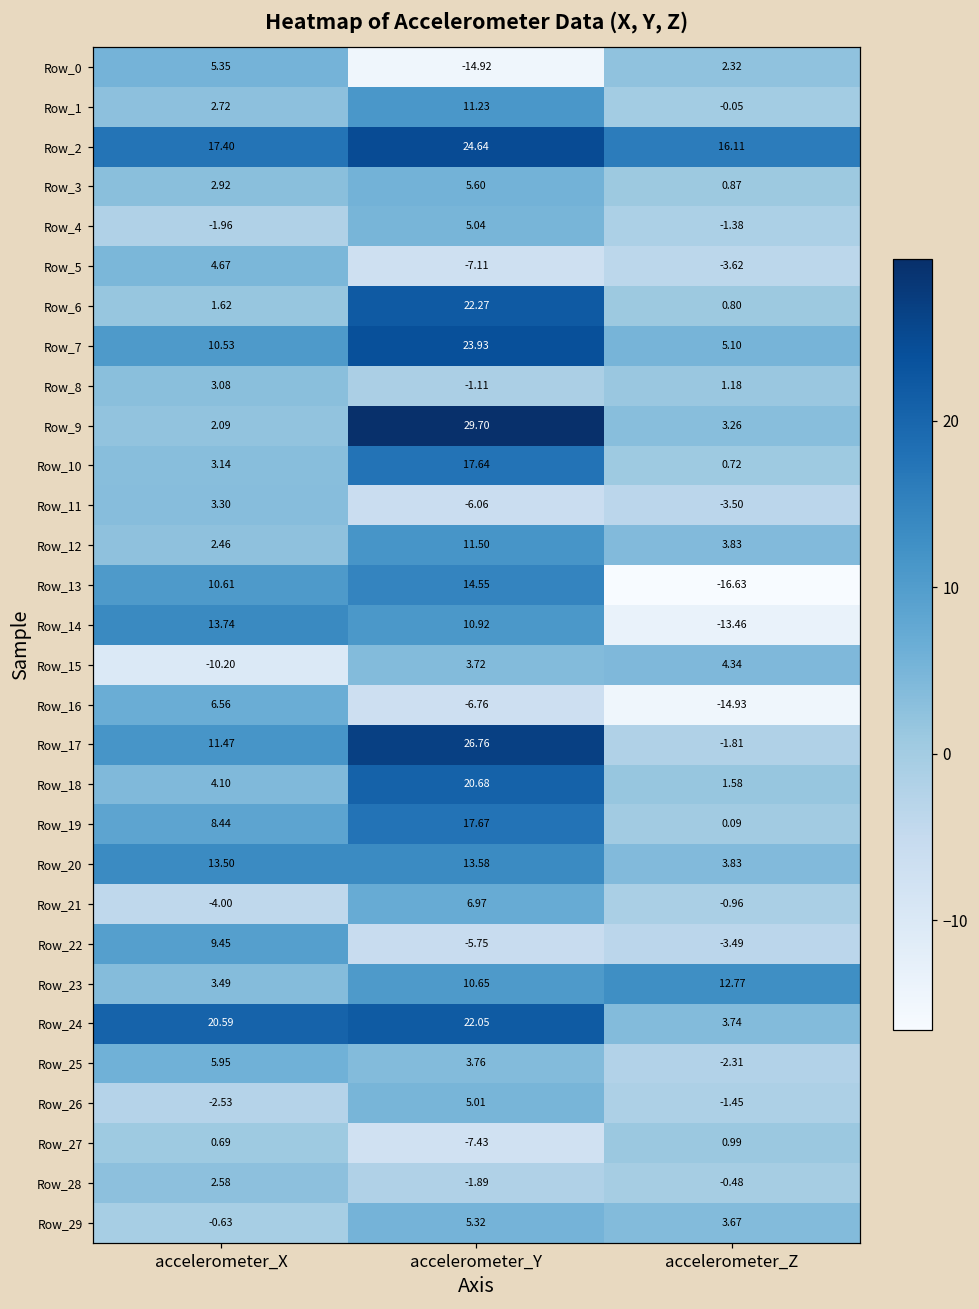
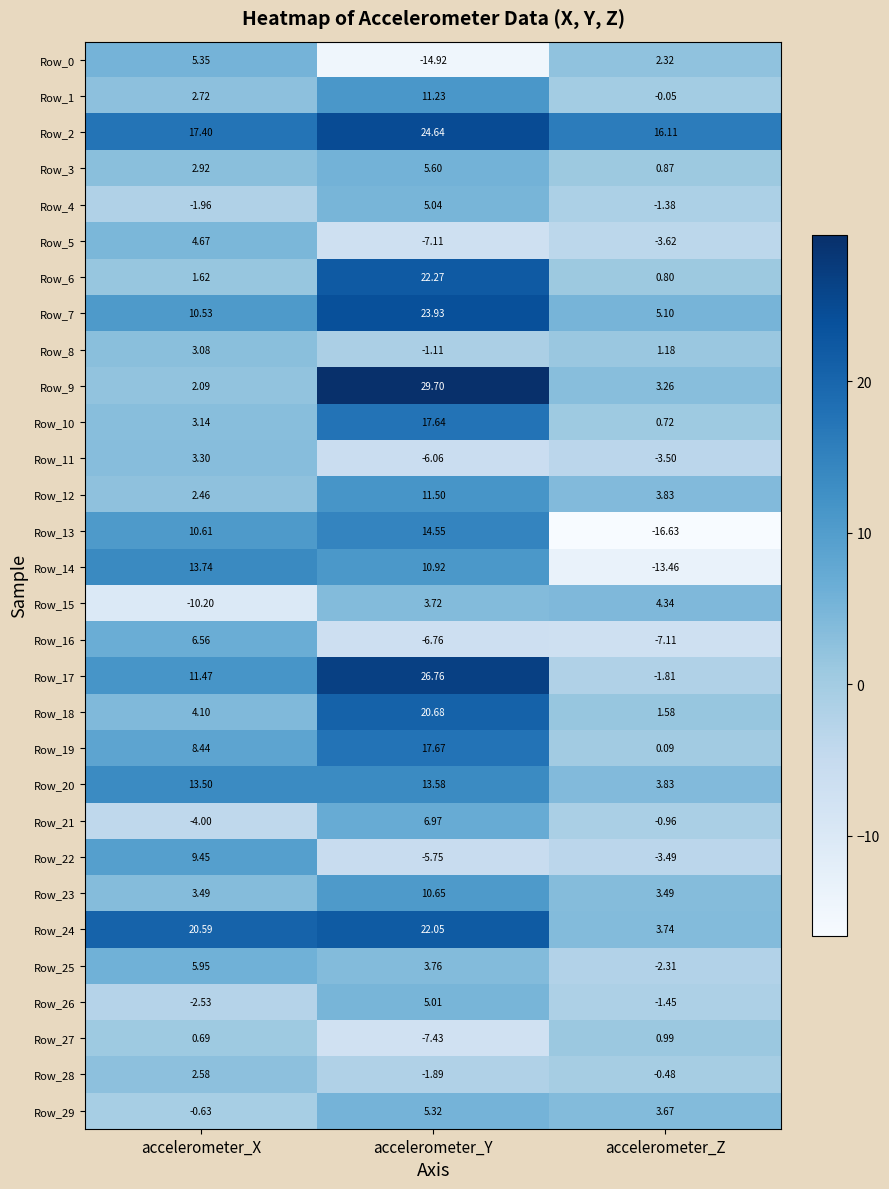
Row_16, accelerometer_Z: -14.93 -> -7.11
Row_23, accelerometer_Z: 12.77 -> 3.49
